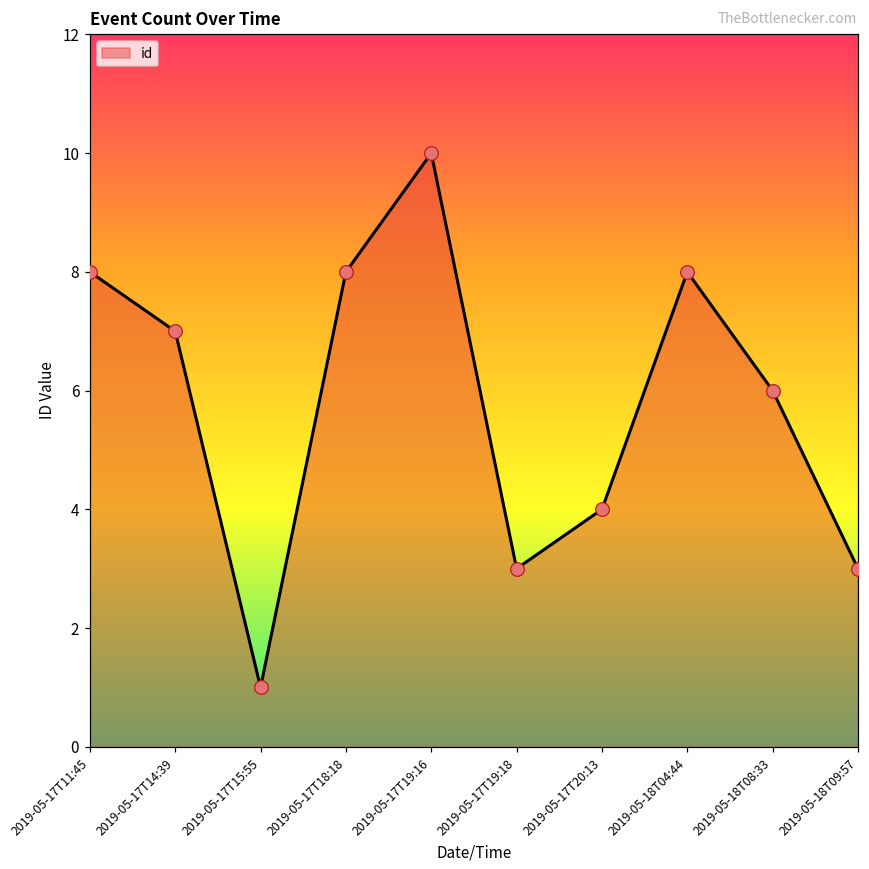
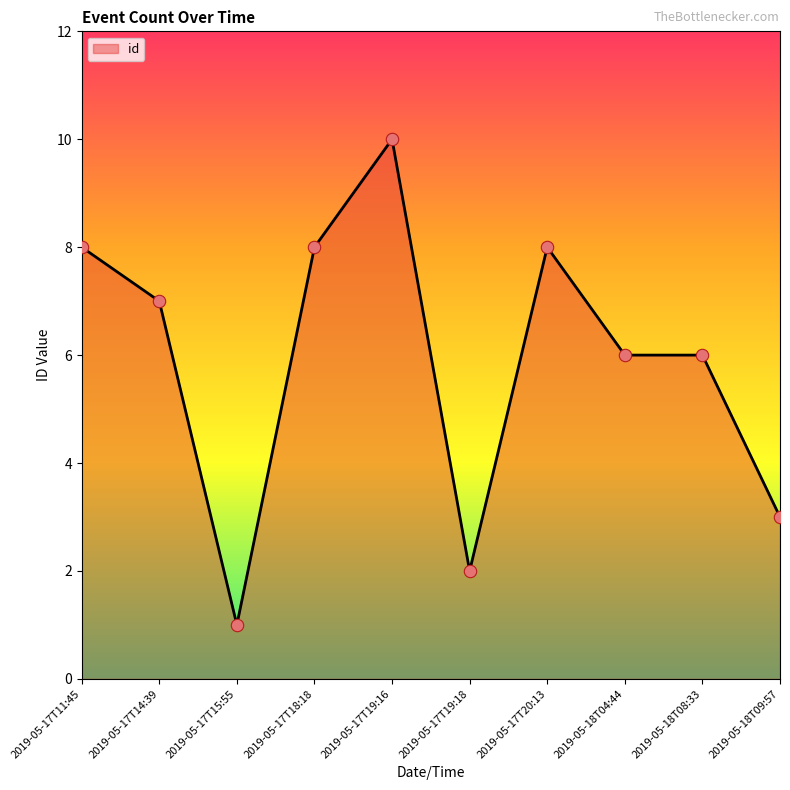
2019-05-17T19:18: 3 -> 2
2019-05-17T20:13: 4 -> 8
2019-05-18T04:44: 8 -> 6
